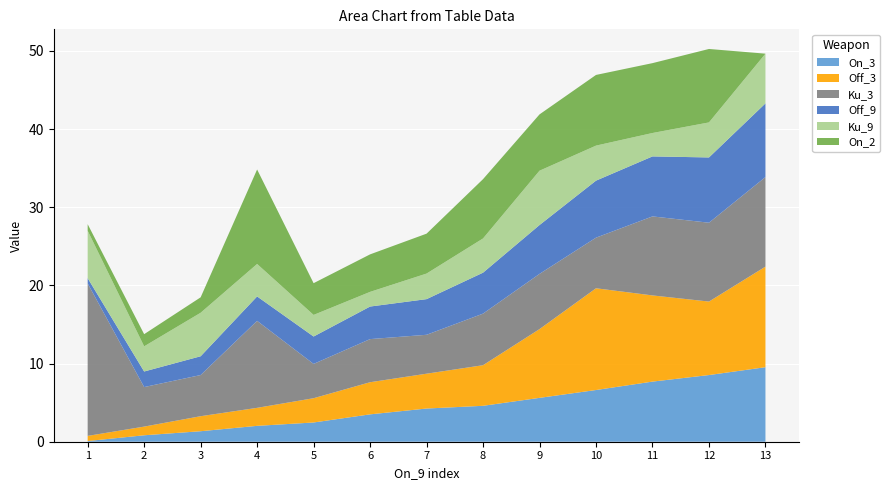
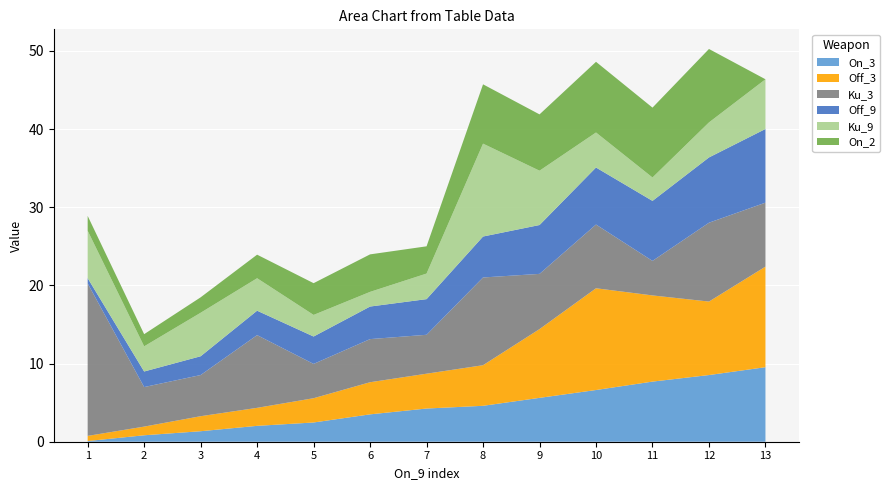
On_2, 1: 1 -> 2
Ku_3, 4: 11 -> 9
On_2, 4: 12 -> 3
On_2, 7: 5 -> 3
Ku_3, 8: 7 -> 11
Ku_9, 8: 4 -> 12
Ku_3, 10: 6 -> 8
Ku_3, 11: 10 -> 4
Ku_3, 13: 11 -> 8
